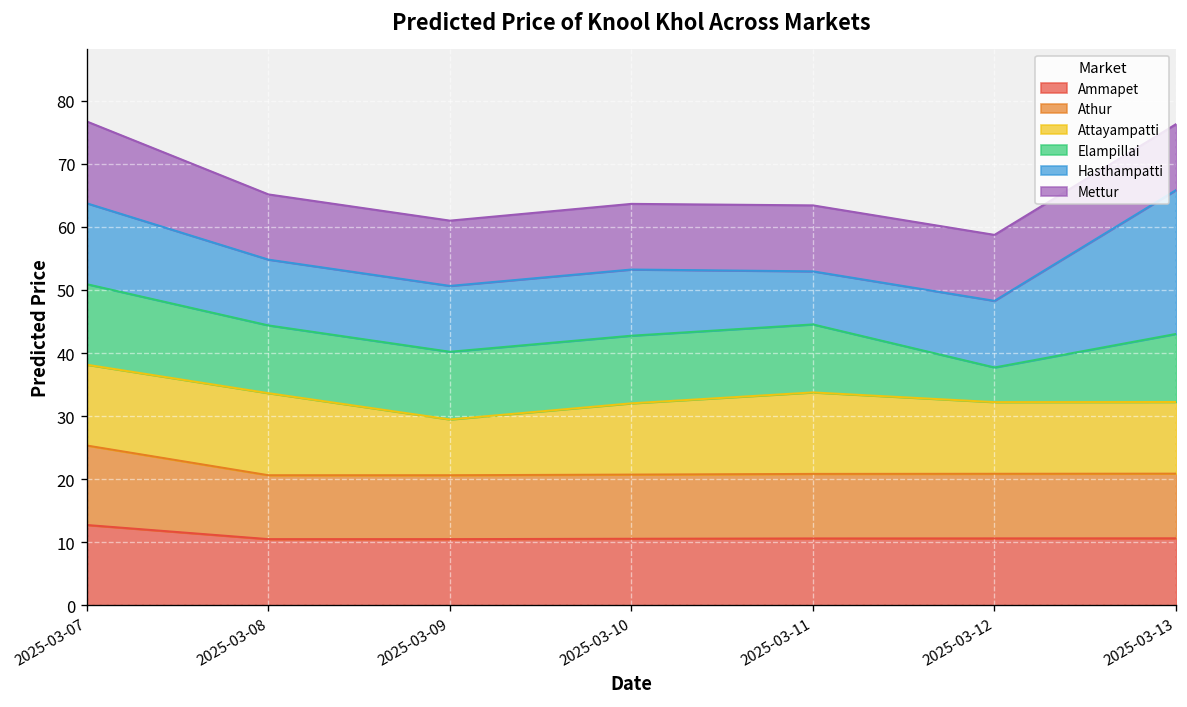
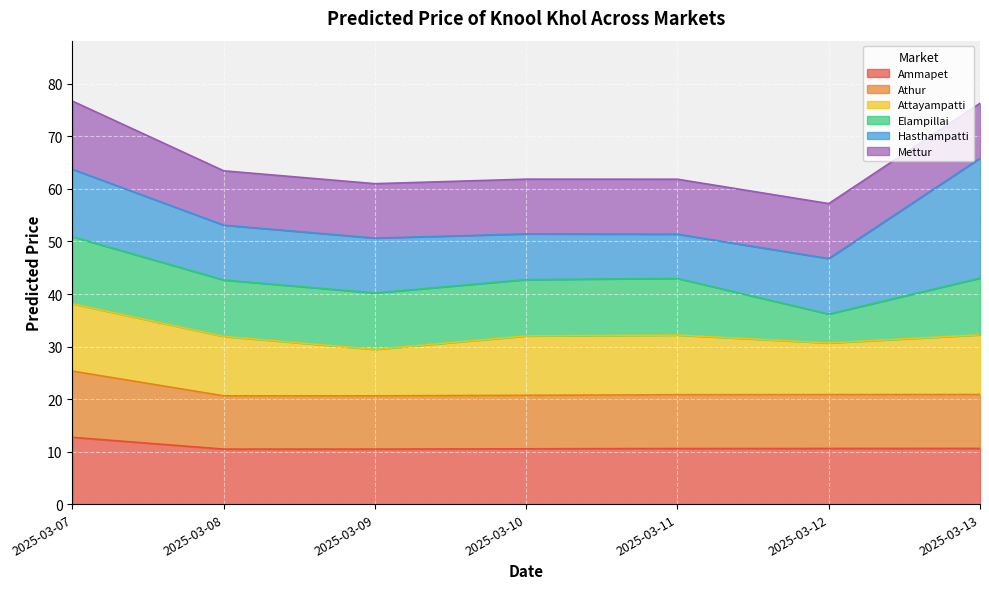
Attayampatti, 2025-03-08: 13 -> 11
Hasthampatti, 2025-03-10: 11 -> 9
Attayampatti, 2025-03-11: 13 -> 11
Attayampatti, 2025-03-12: 11 -> 10
